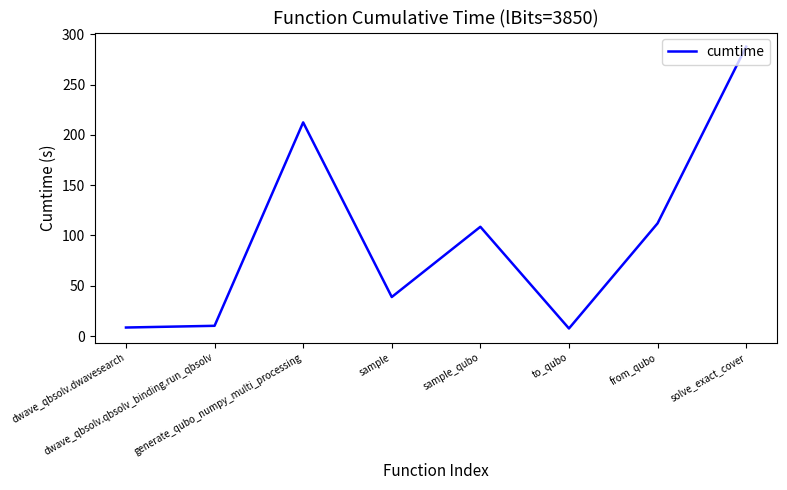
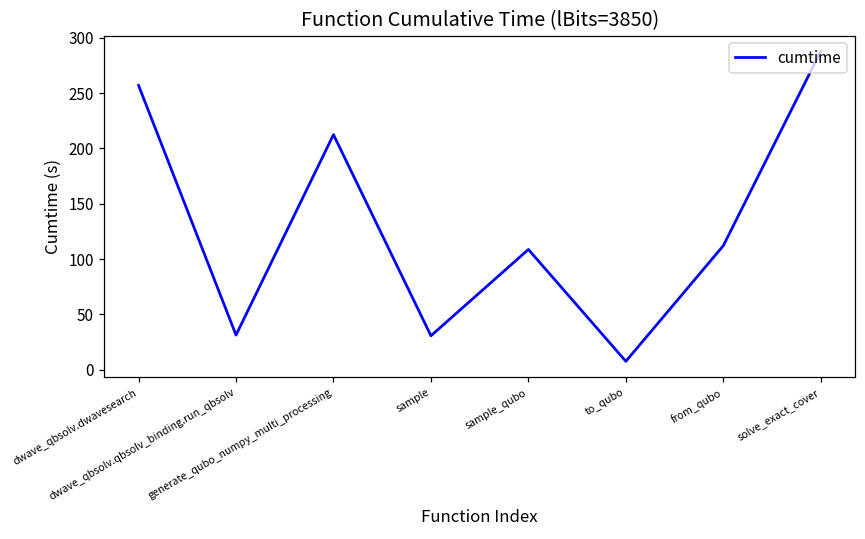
dwave_qbsolv.dwavesearch: 8 -> 257
dwave_qbsolv.qbsolv_binding.run_qbsolv: 10 -> 31
sample: 39 -> 31
